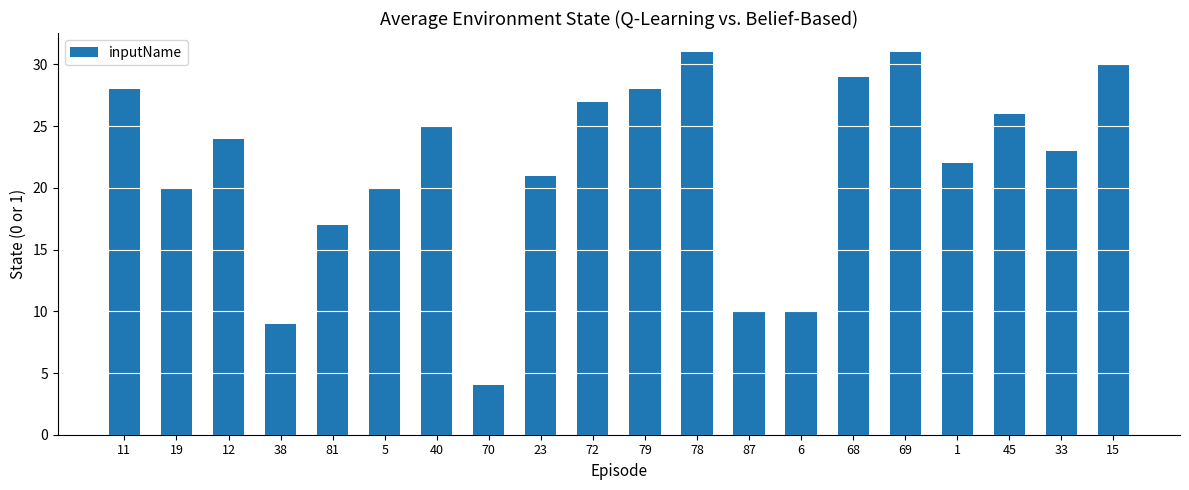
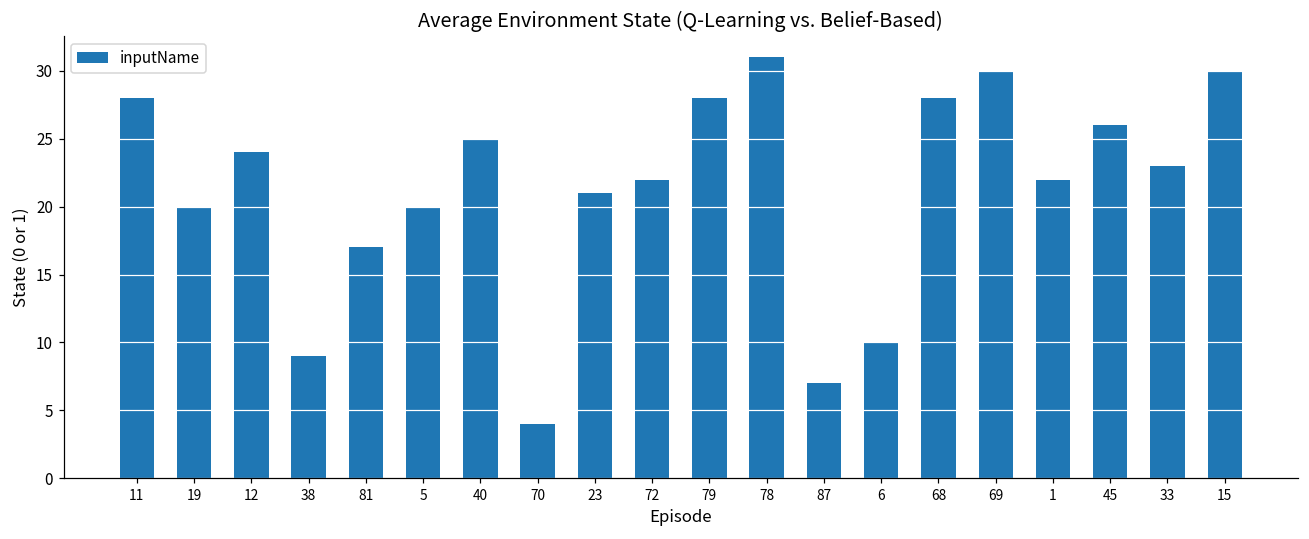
72: 27 -> 22
87: 10 -> 7
68: 29 -> 28
69: 31 -> 30
